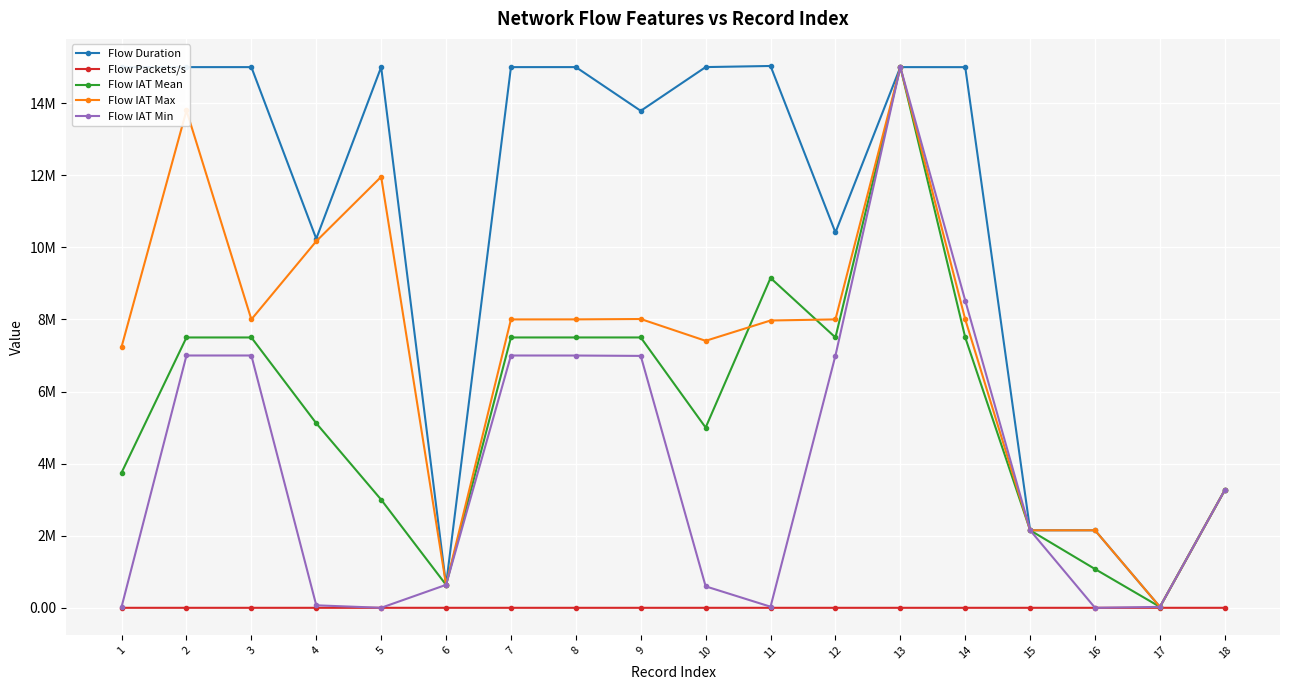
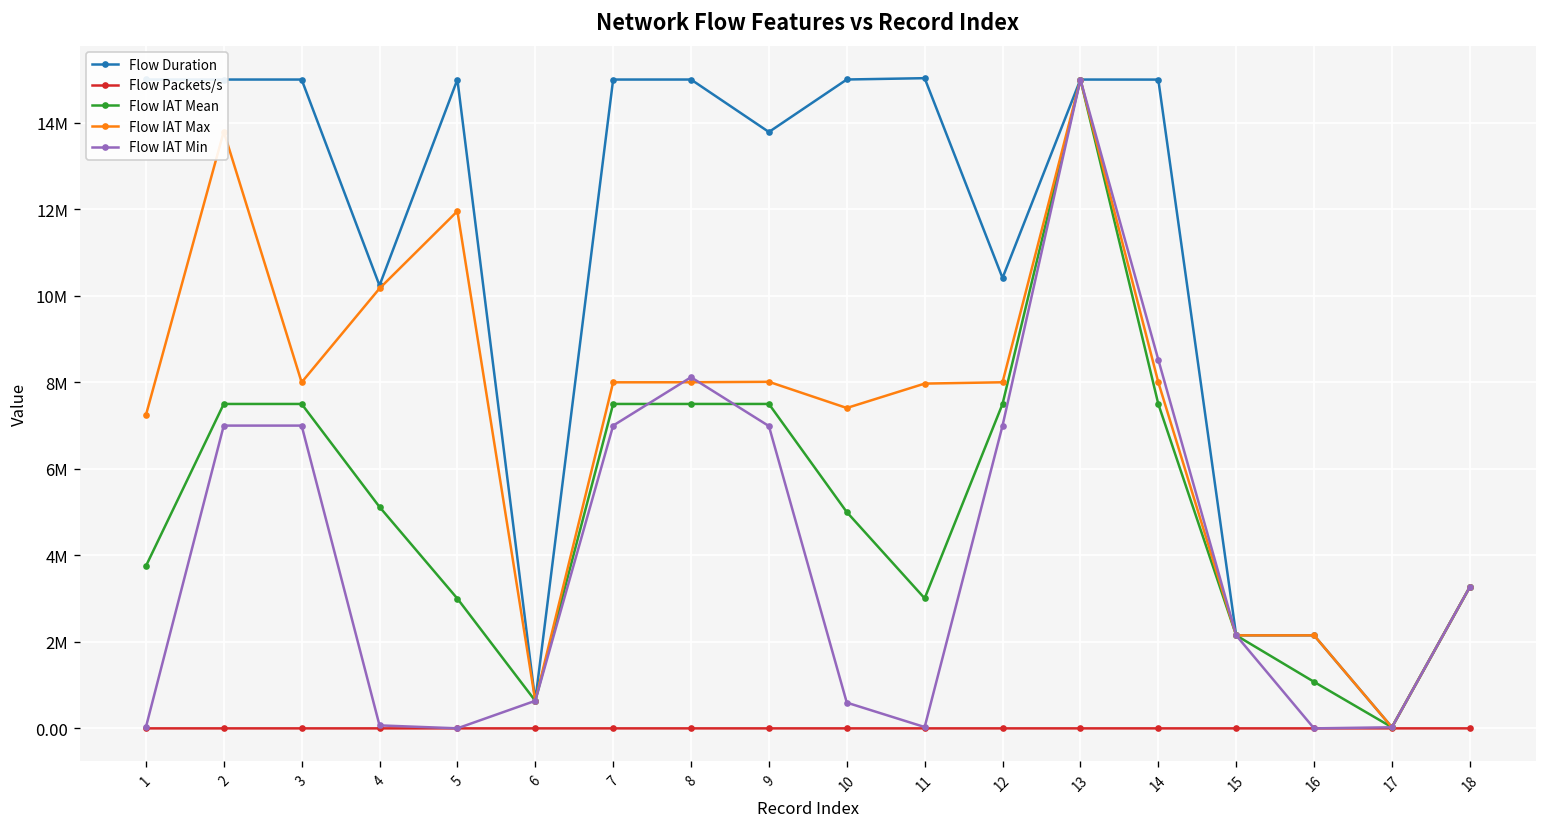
Flow IAT Min, 8: 7000000 -> 8100000
Flow IAT Mean, 11: 9200000 -> 3000000
